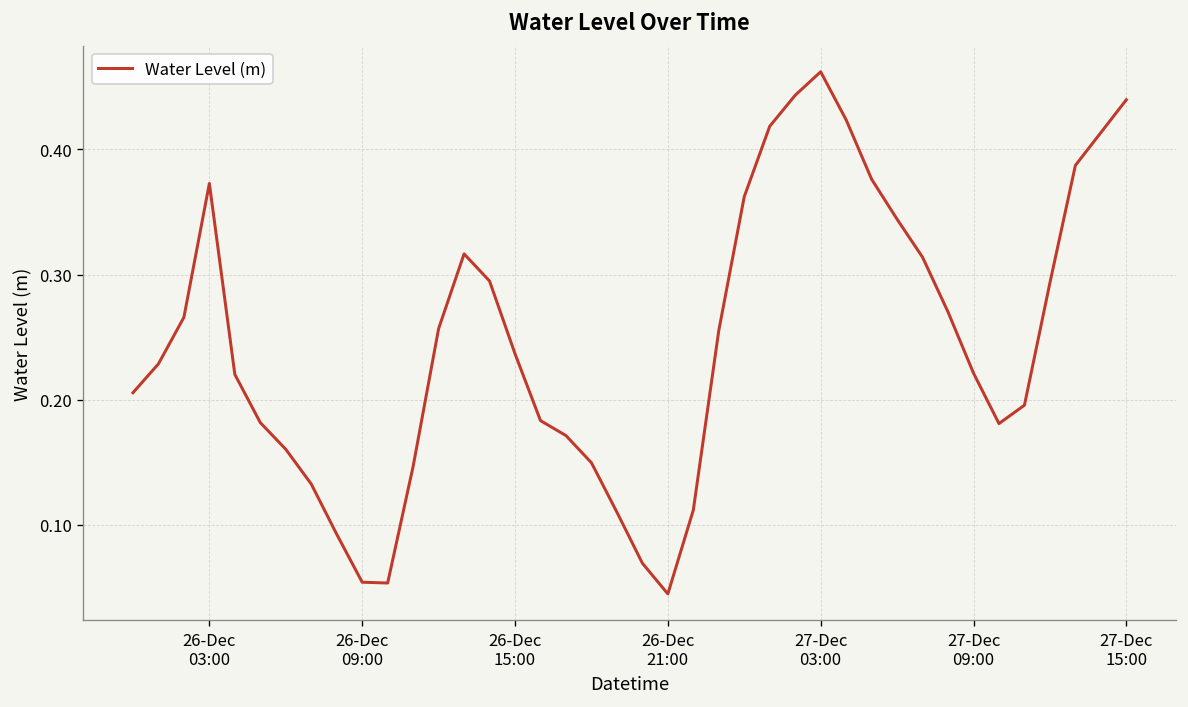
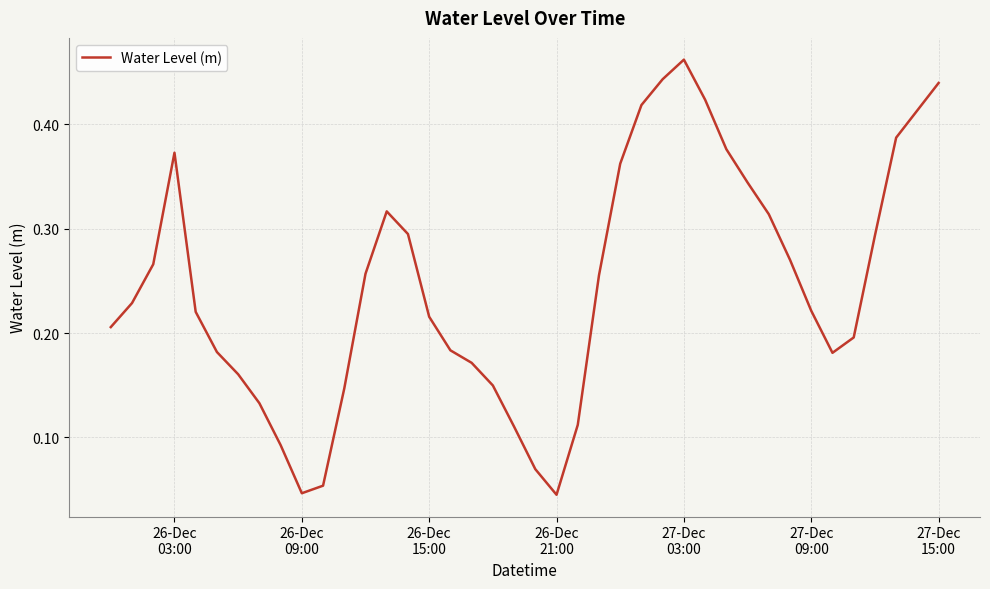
26-Dec 09:00: 0.054 -> 0.046
26-Dec 15:00: 0.237 -> 0.216
